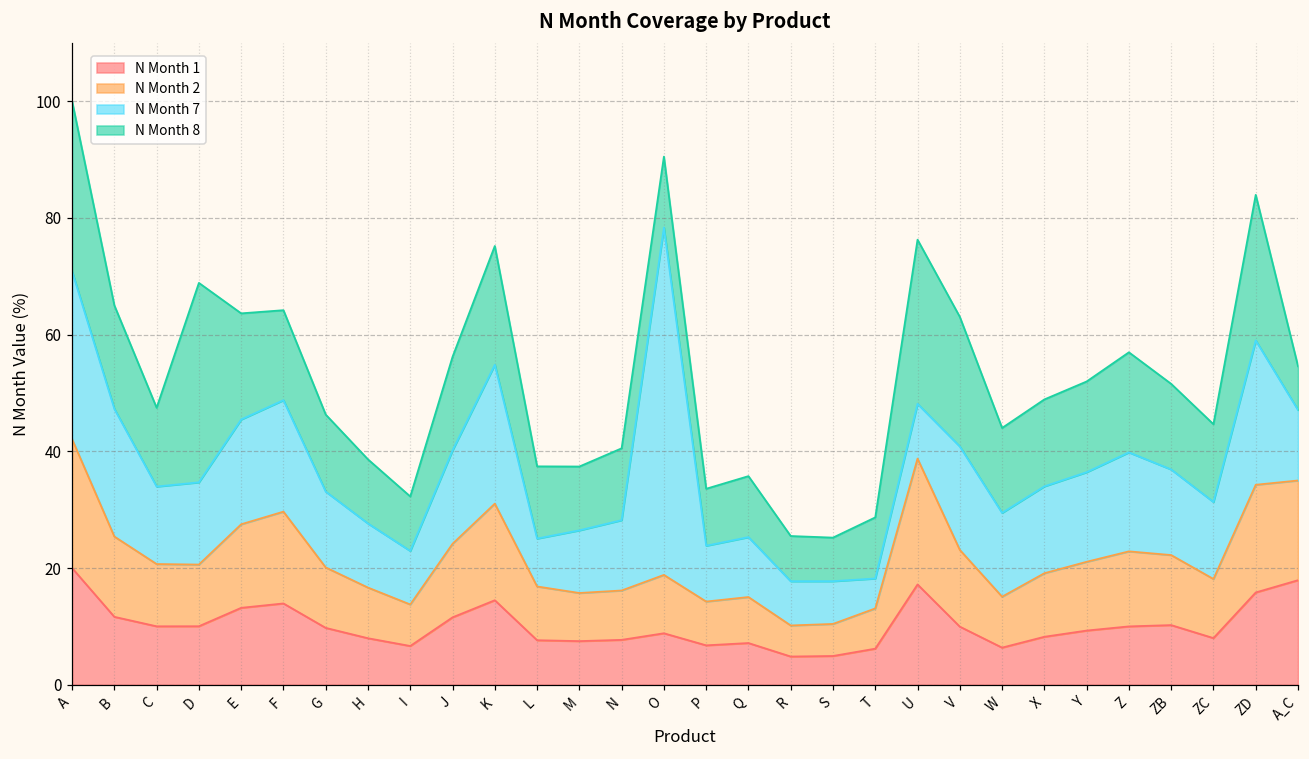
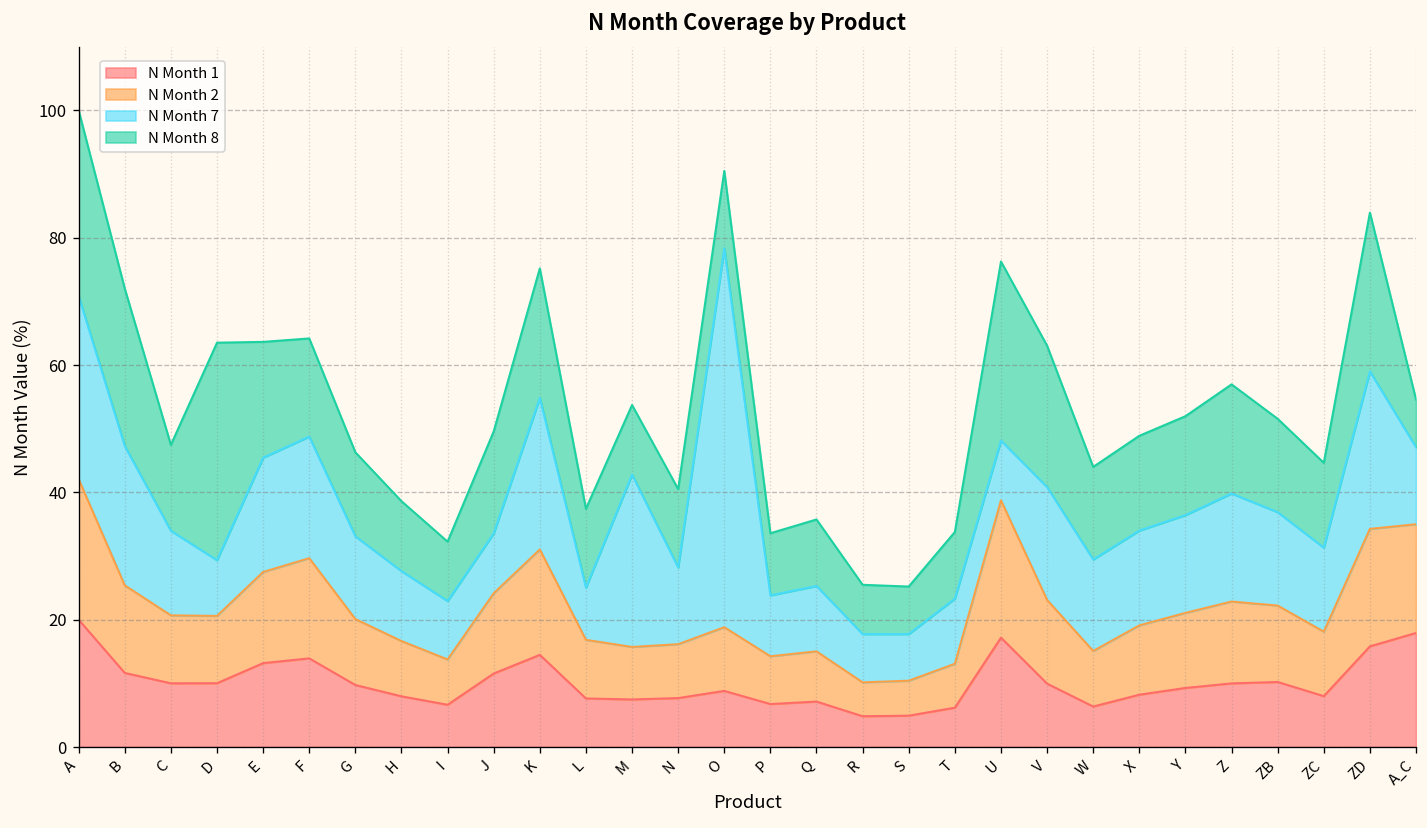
N Month 8, B: 18 -> 25
N Month 7, D: 14 -> 9
N Month 7, J: 16 -> 9
N Month 7, M: 11 -> 27
N Month 7, T: 5 -> 10
